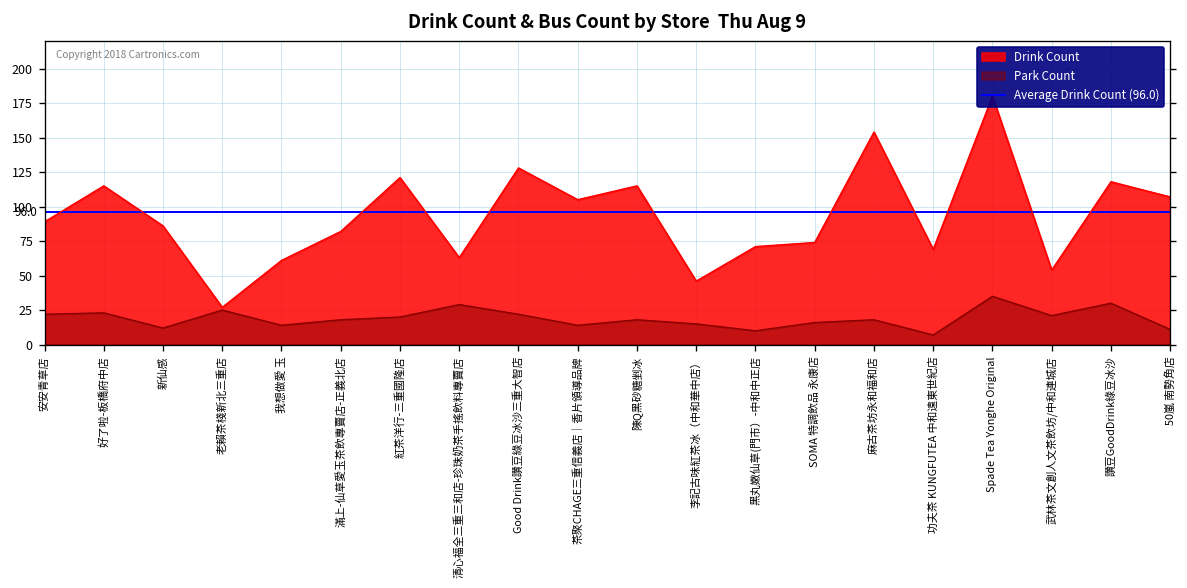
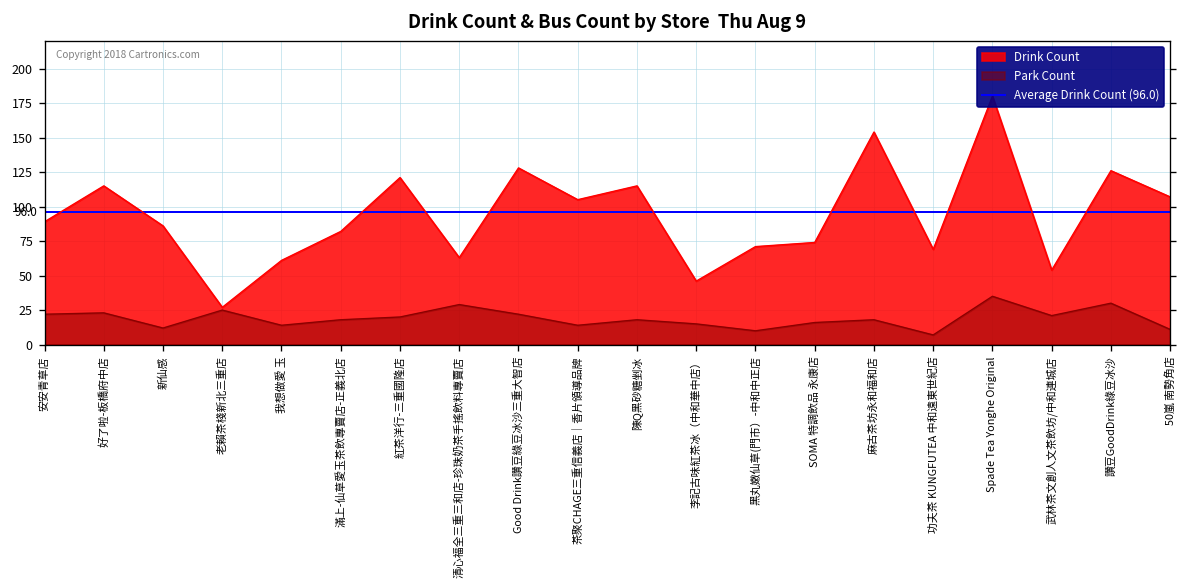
Drink Count, 讚豆GoodDrink綠豆冰沙: 118 -> 126
